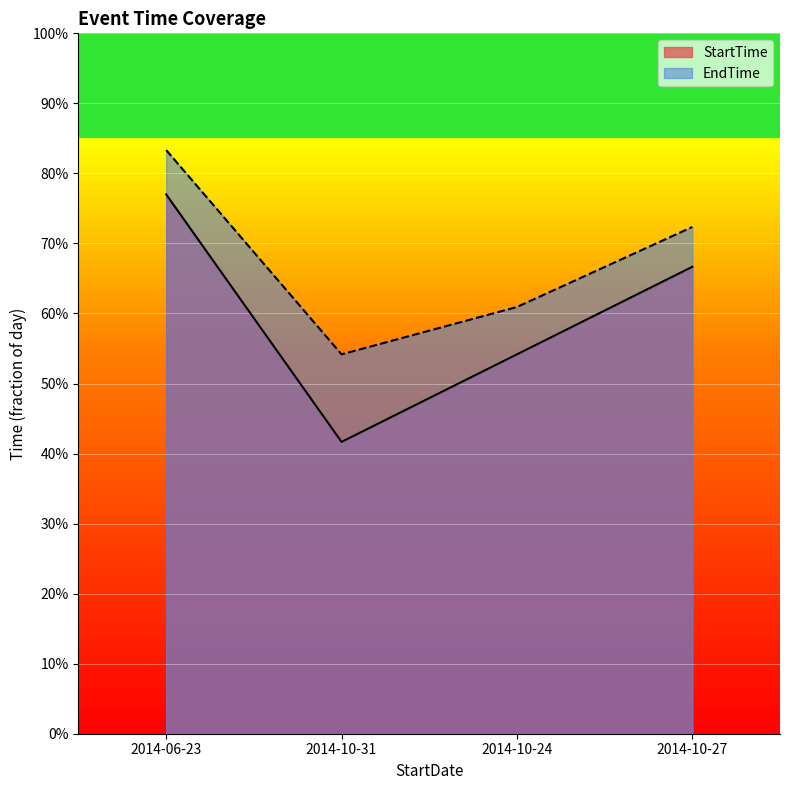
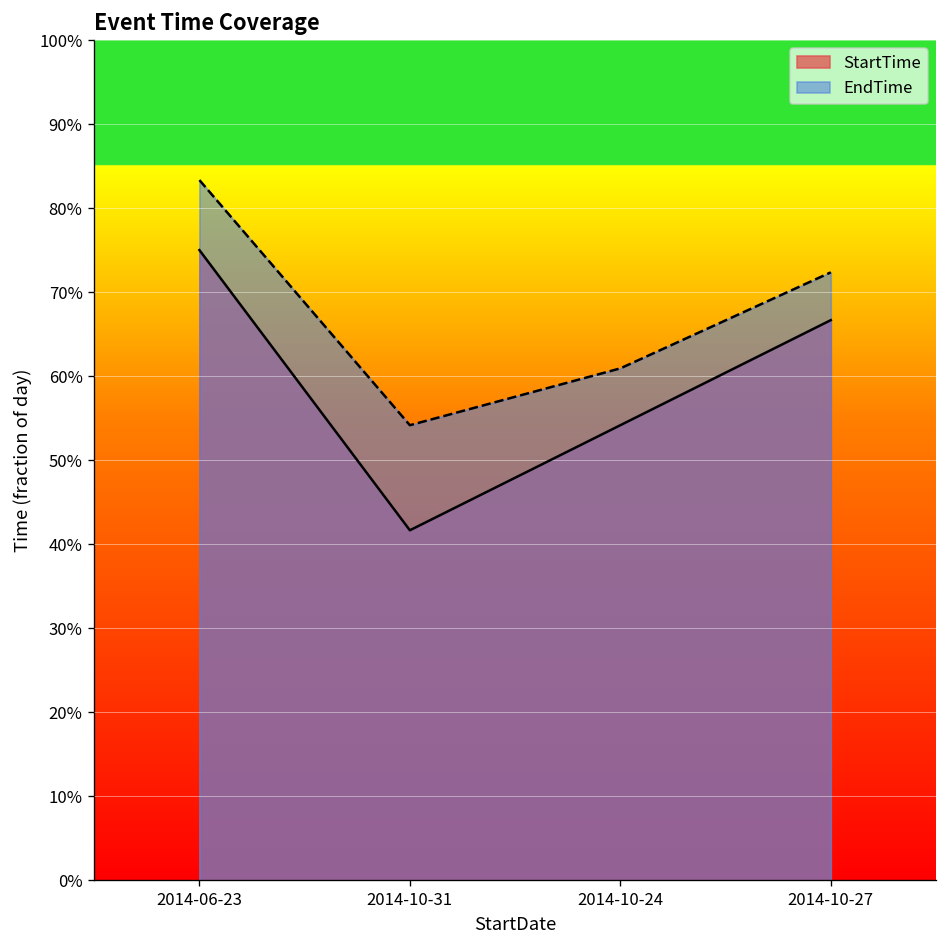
StartTime, 2014-06-23: 77% -> 75%
